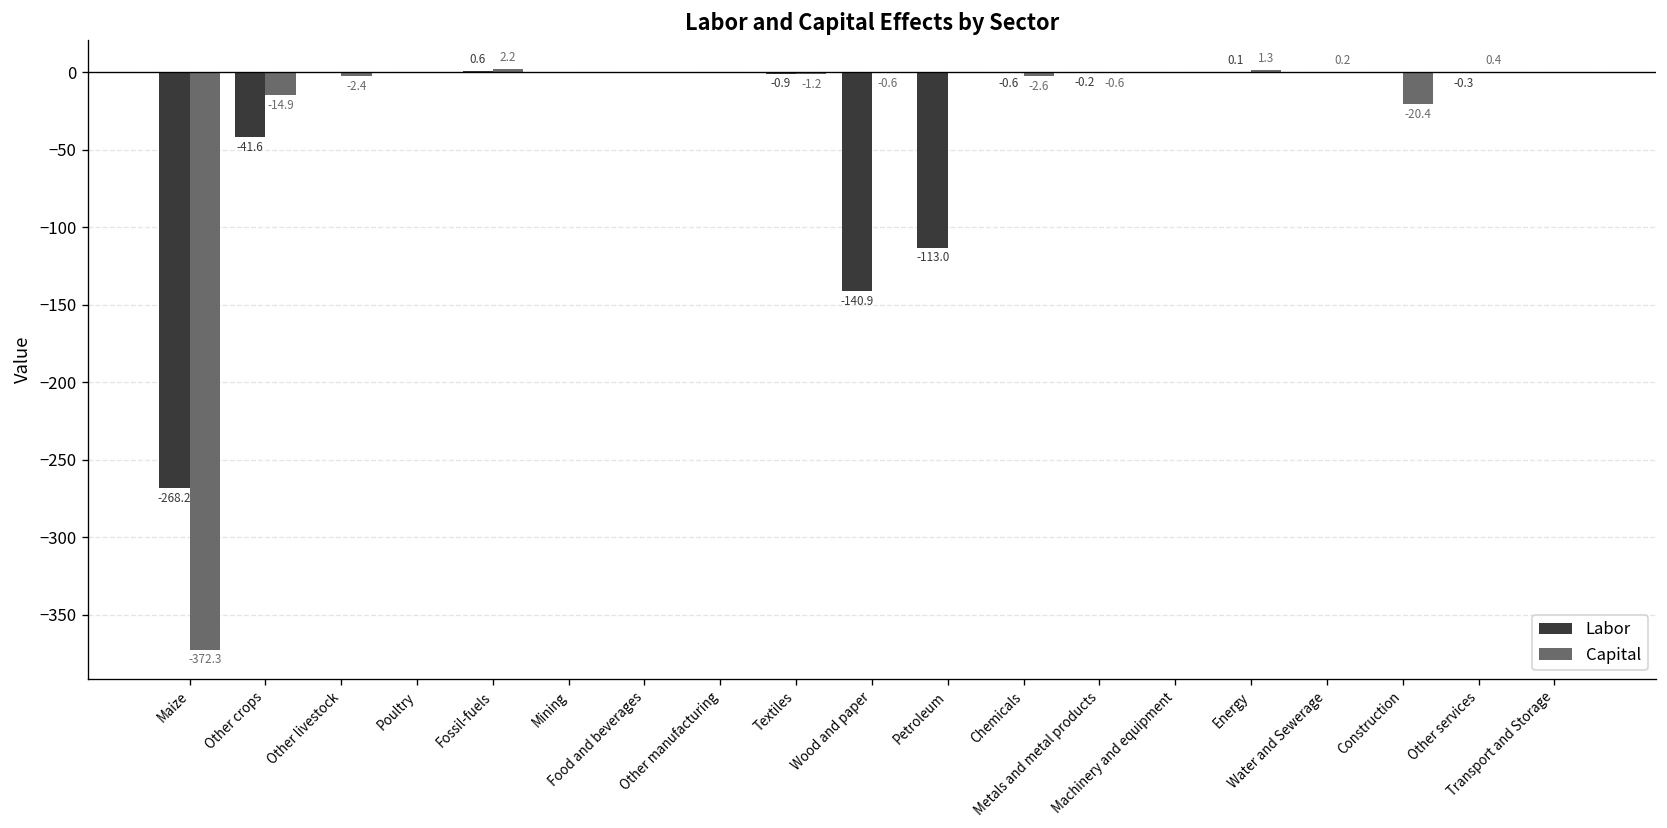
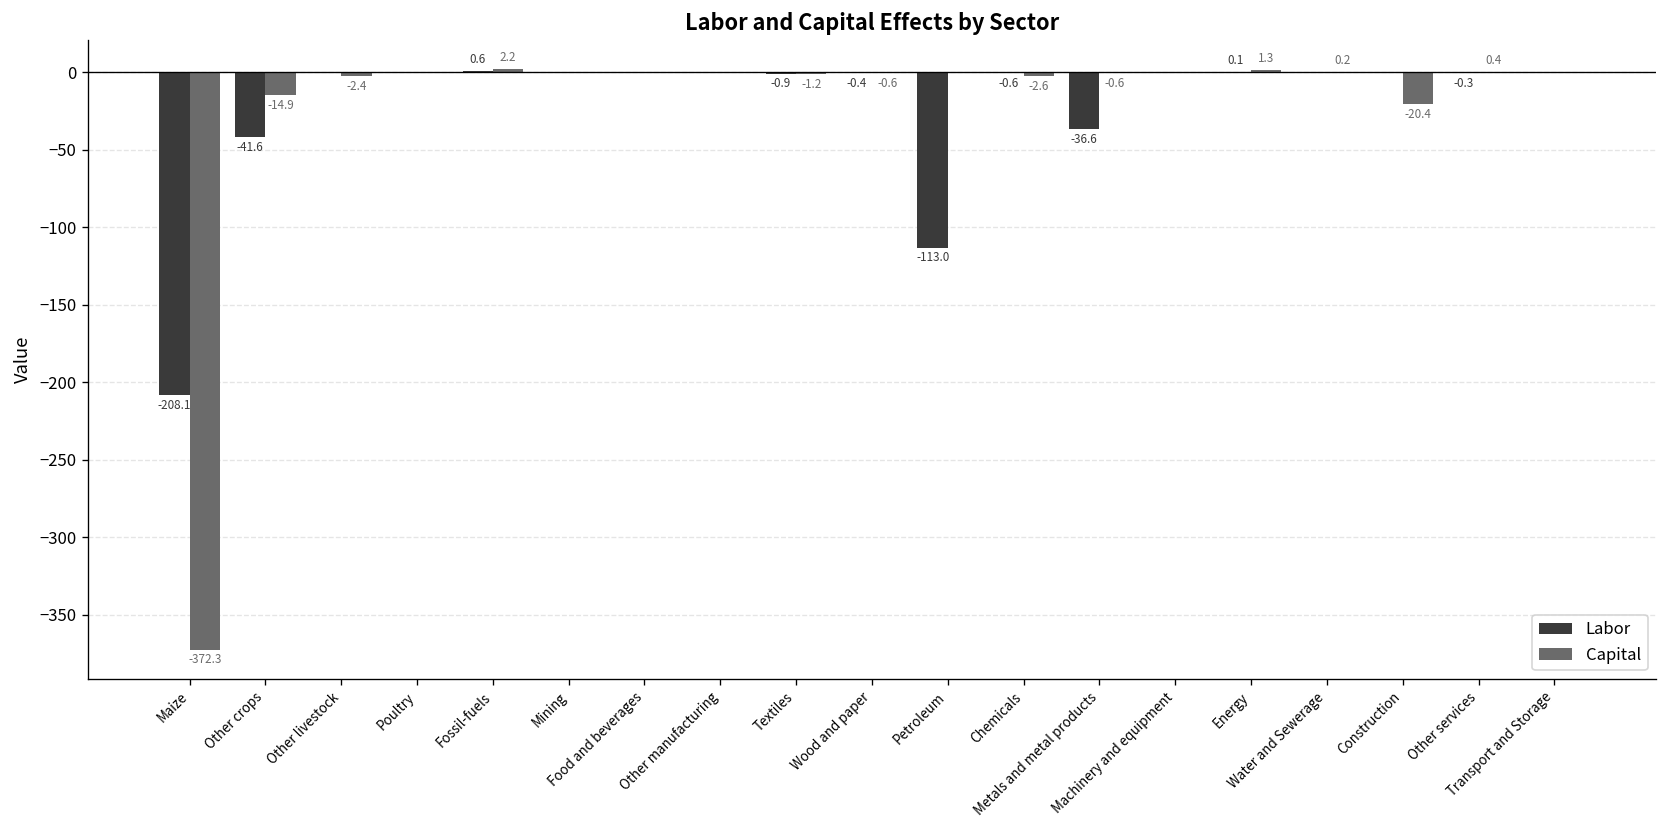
Labor, Maize: -268.2 -> -208.1
Labor, Wood and paper: -140.9 -> -0.4
Labor, Metals and metal products: -0.2 -> -36.6
